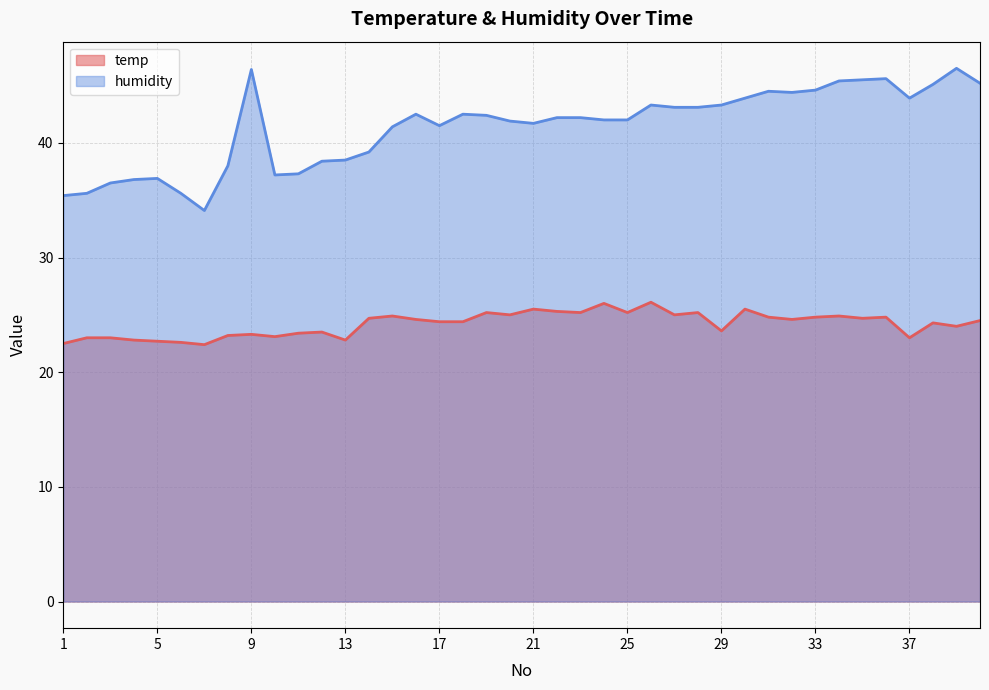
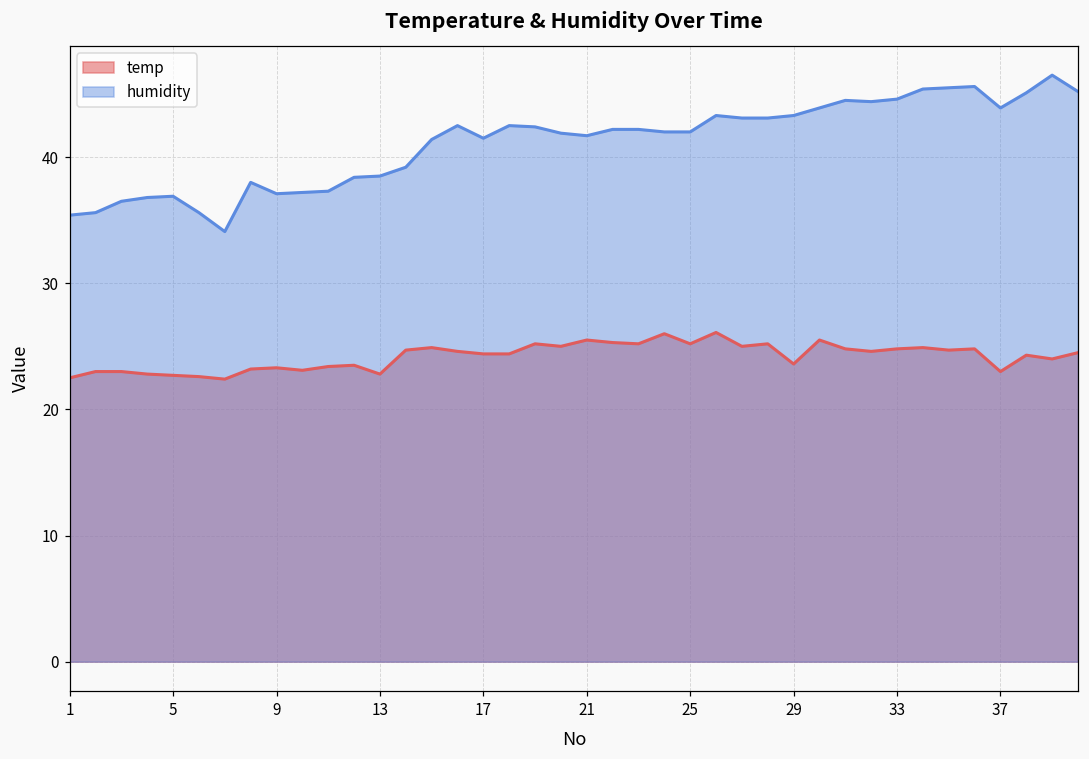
humidity, 9: 46.4 -> 37.1
